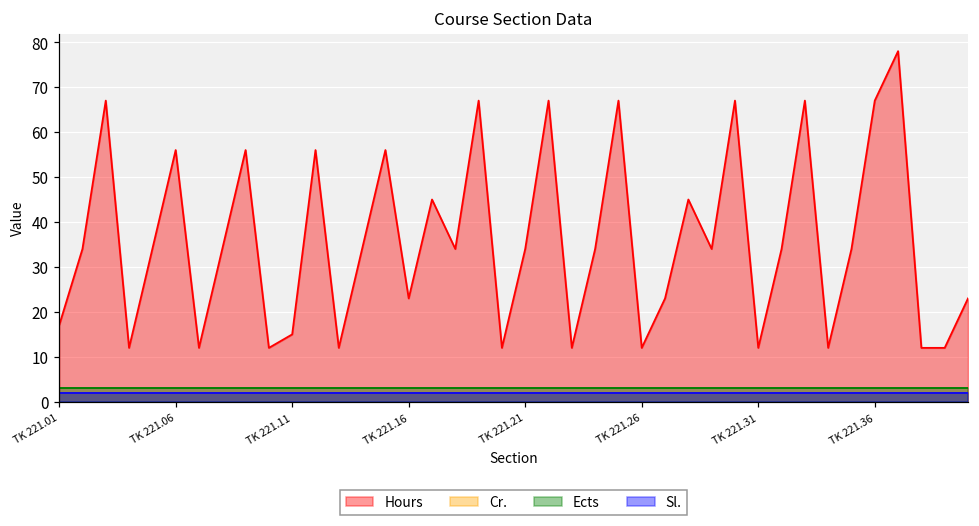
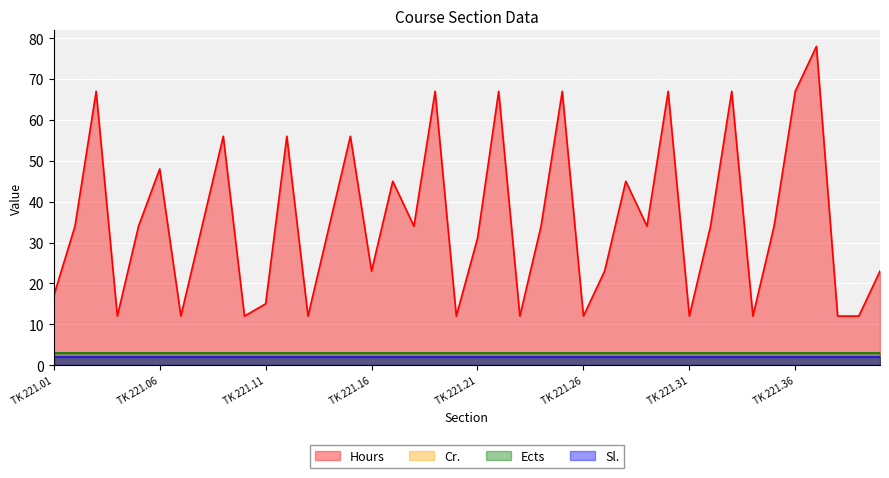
Hours, TK 221.06: 56 -> 48
Hours, TK 221.21: 34 -> 31
